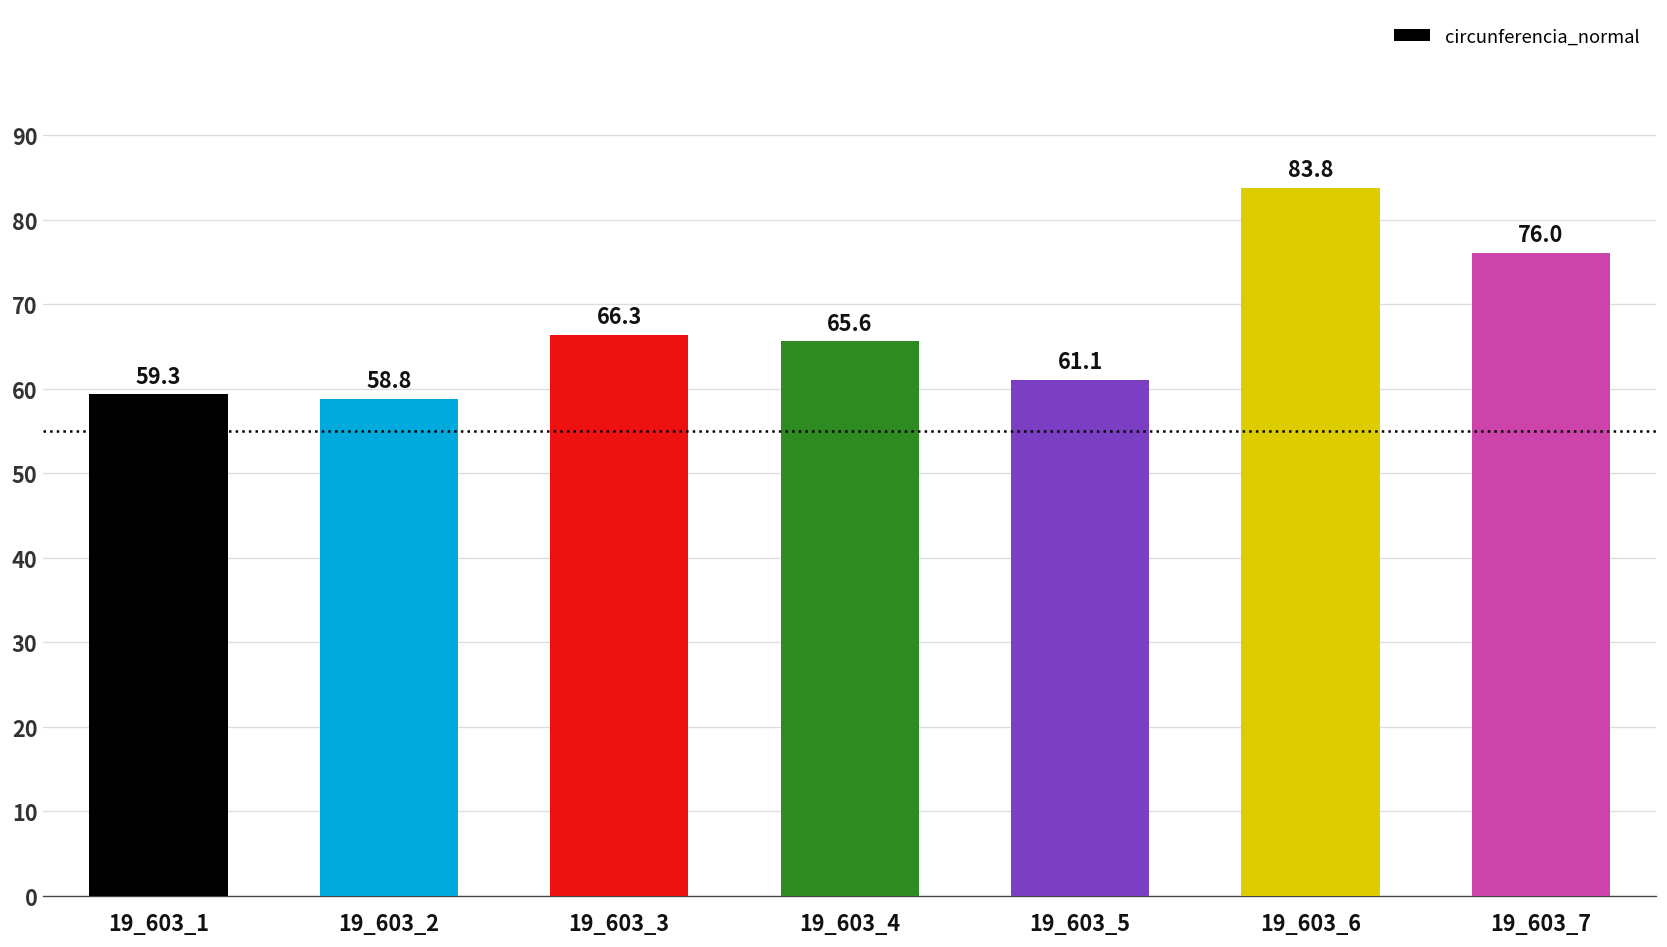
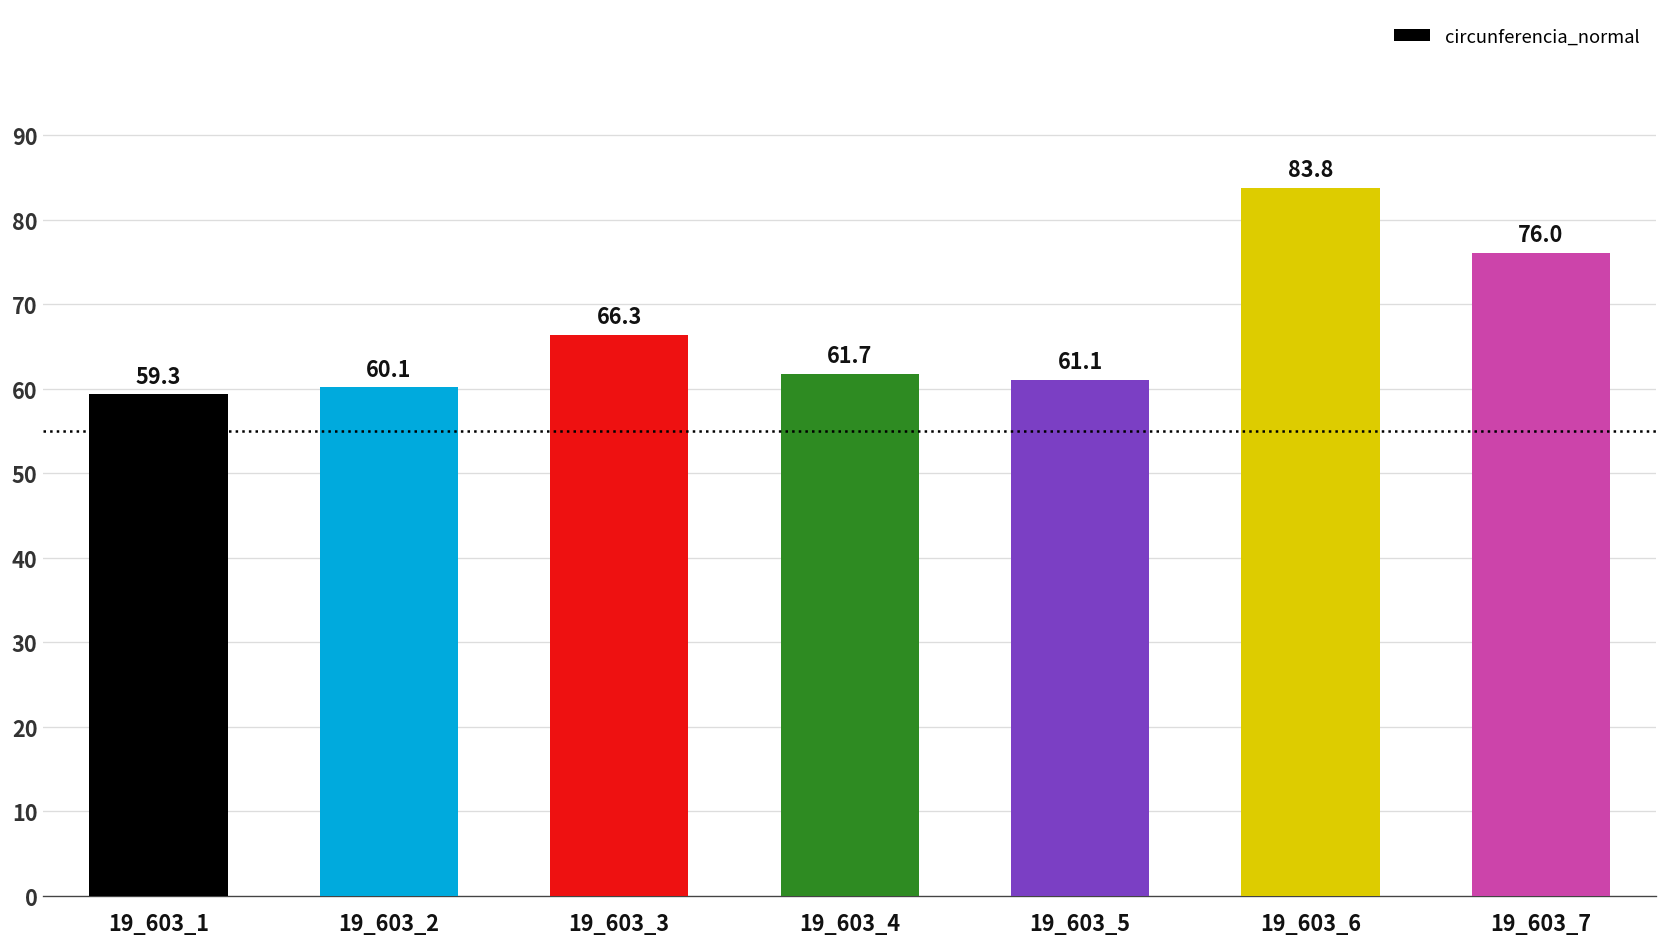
19_603_2: 58.8 -> 60.1
19_603_4: 65.6 -> 61.7
